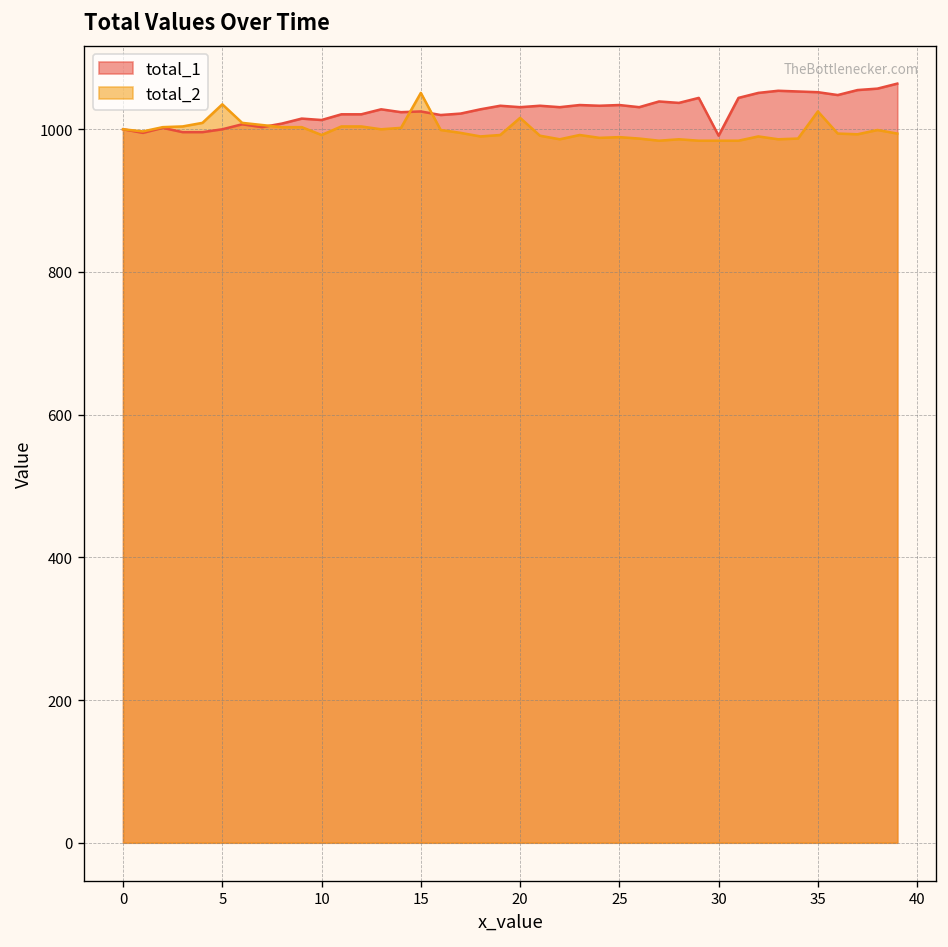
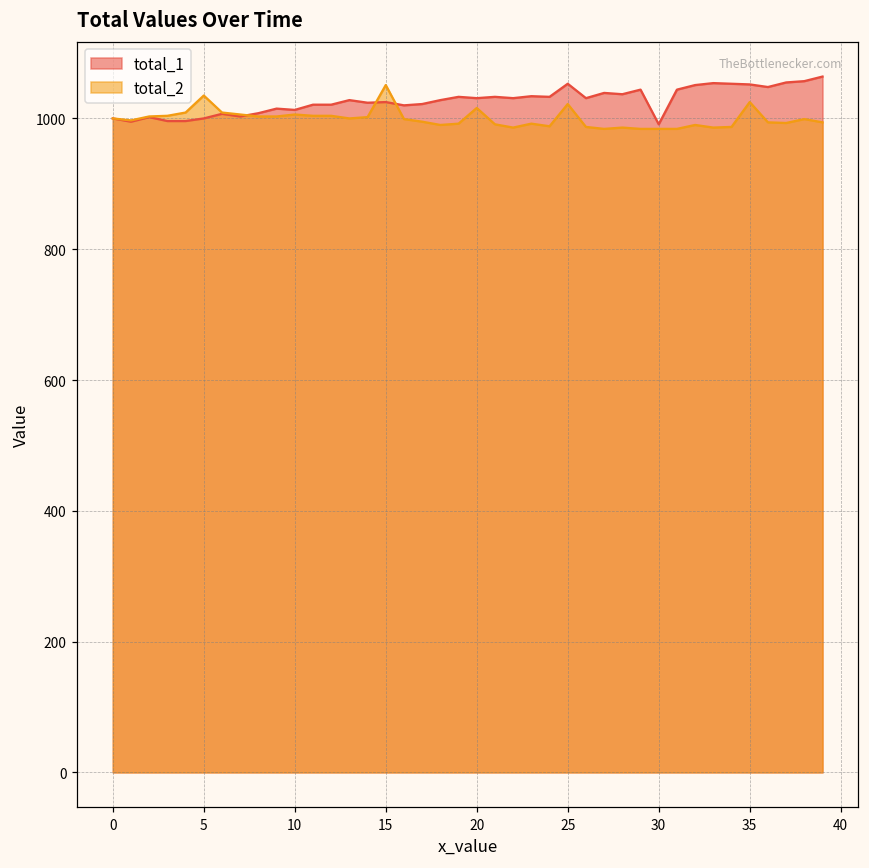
total_2, 10: 990 -> 1010
total_1, 25: 1030 -> 1050
total_2, 25: 990 -> 1020
